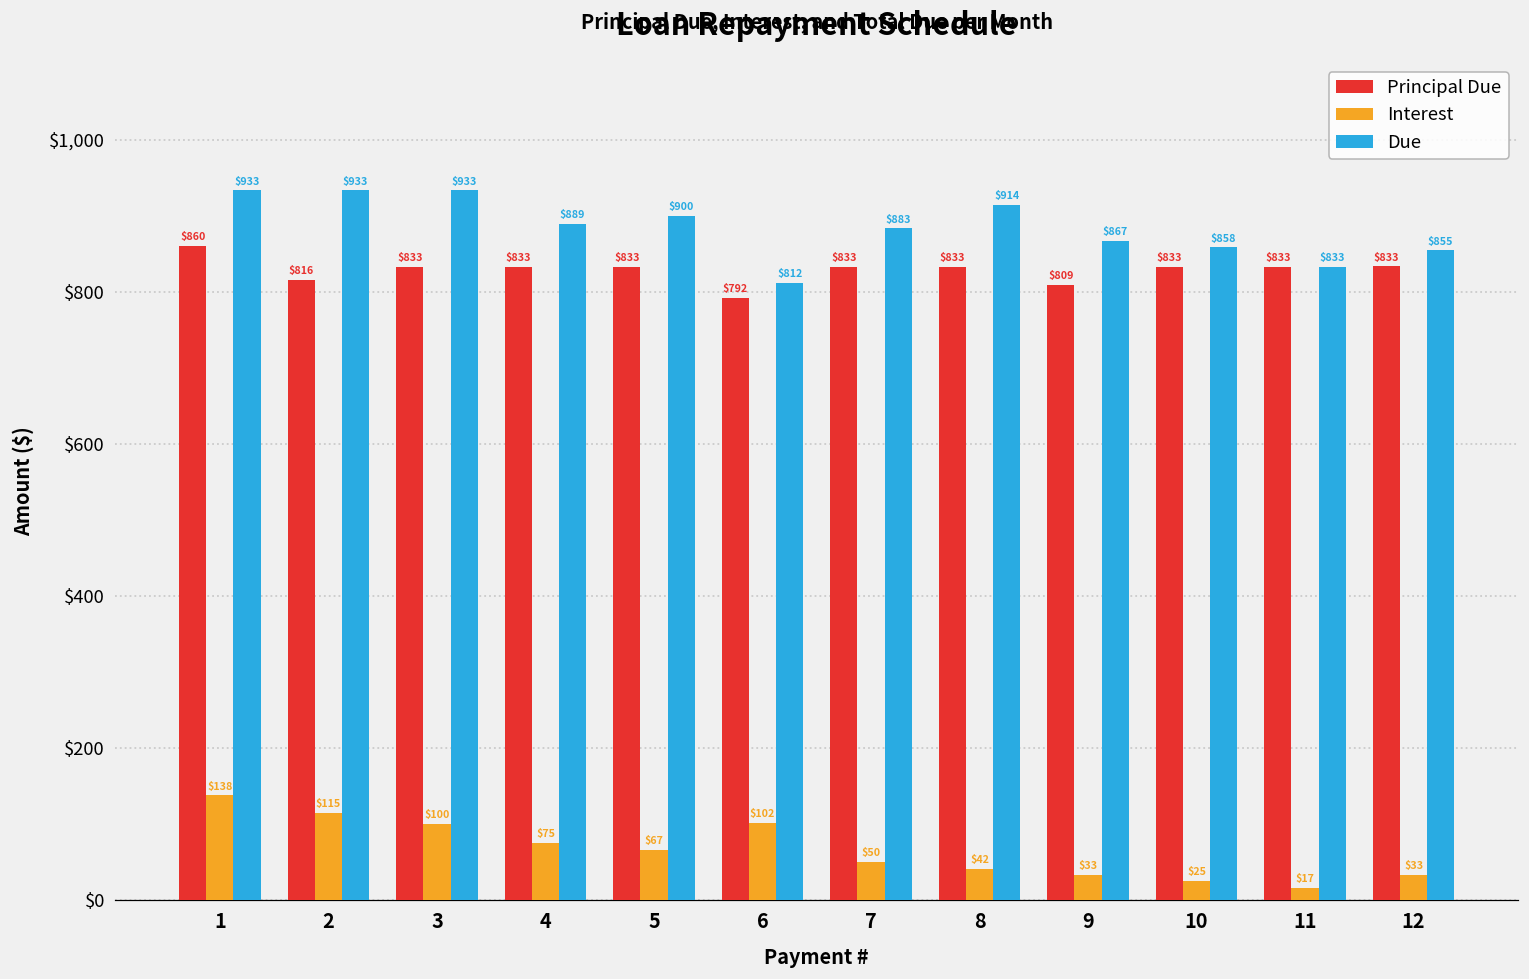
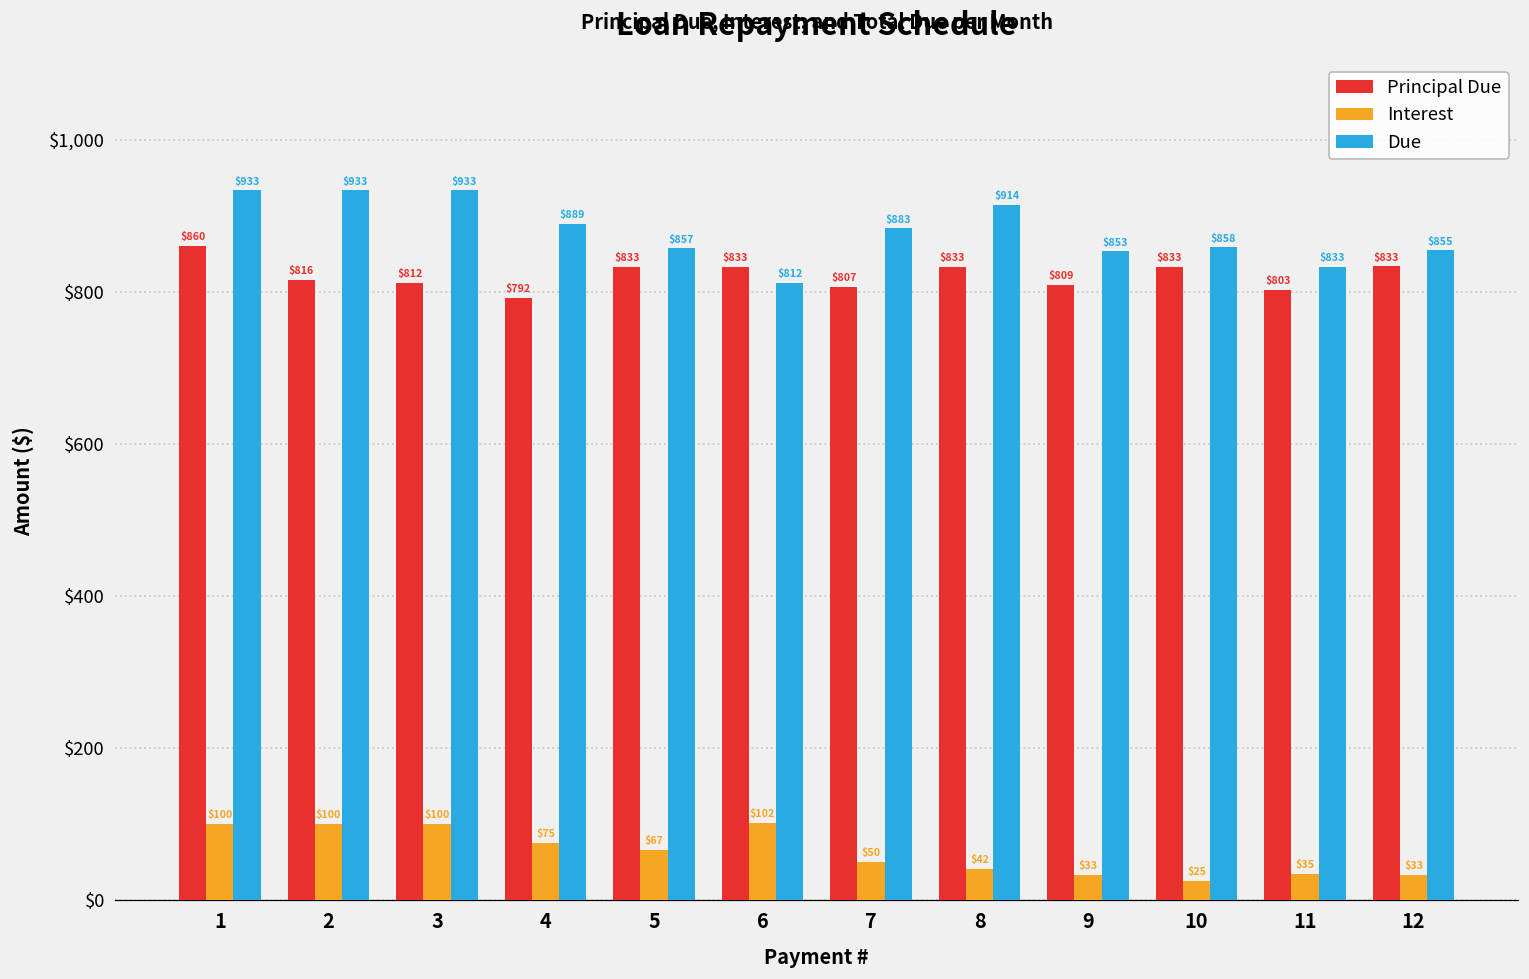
Interest, 1: $138 -> $100
Interest, 2: $115 -> $100
Principal Due, 3: $833 -> $812
Principal Due, 4: $833 -> $792
Due, 5: $900 -> $857
Principal Due, 6: $792 -> $833
Principal Due, 7: $833 -> $807
Due, 9: $867 -> $853
Principal Due, 11: $833 -> $803
Interest, 11: $17 -> $35
